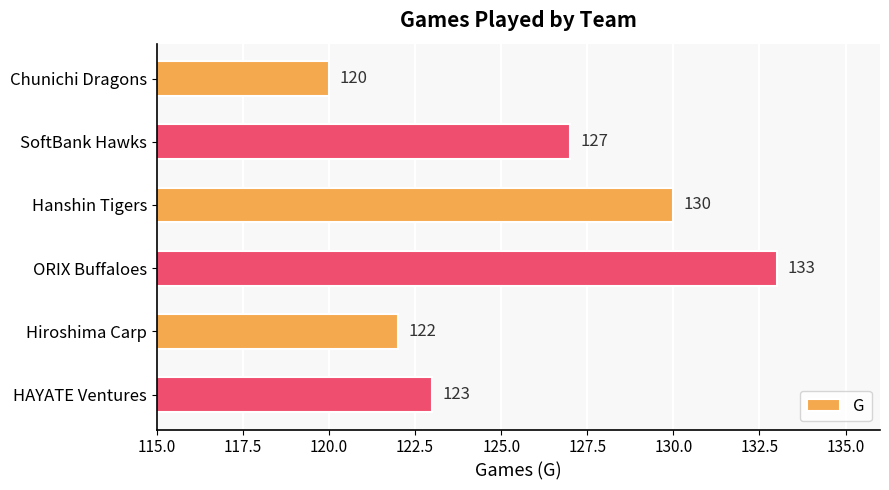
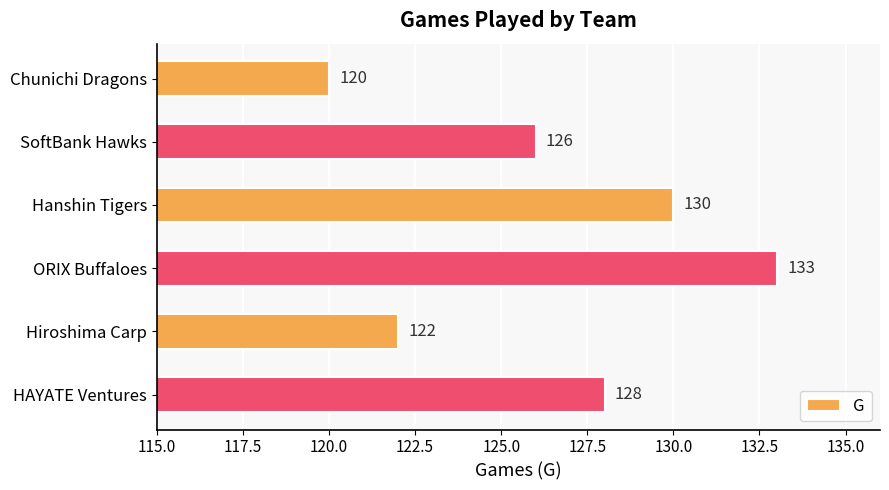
SoftBank Hawks: 127 -> 126
HAYATE Ventures: 123 -> 128
